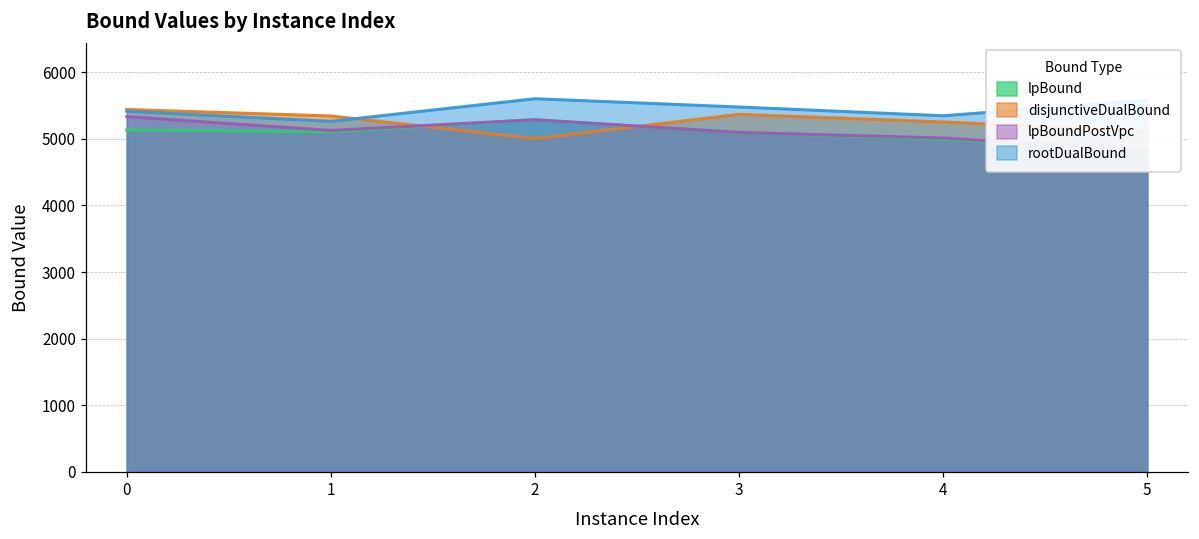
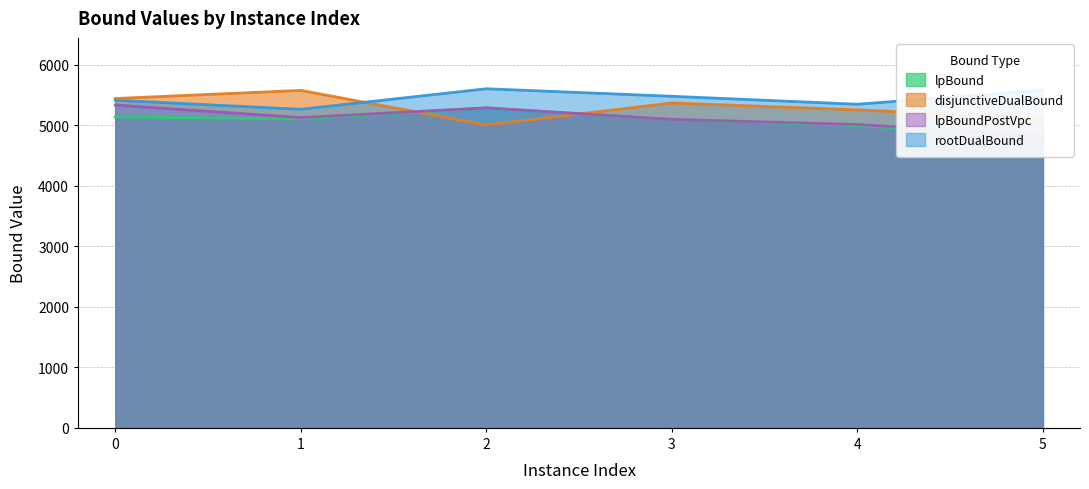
disjunctiveDualBound, 1: 5300 -> 5600
